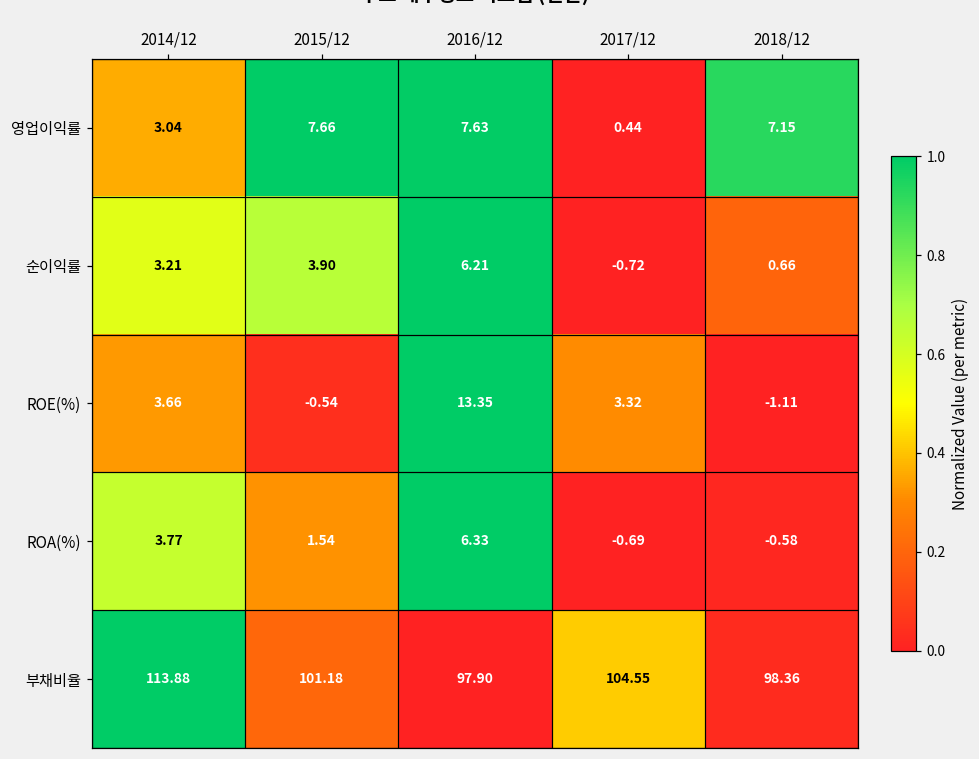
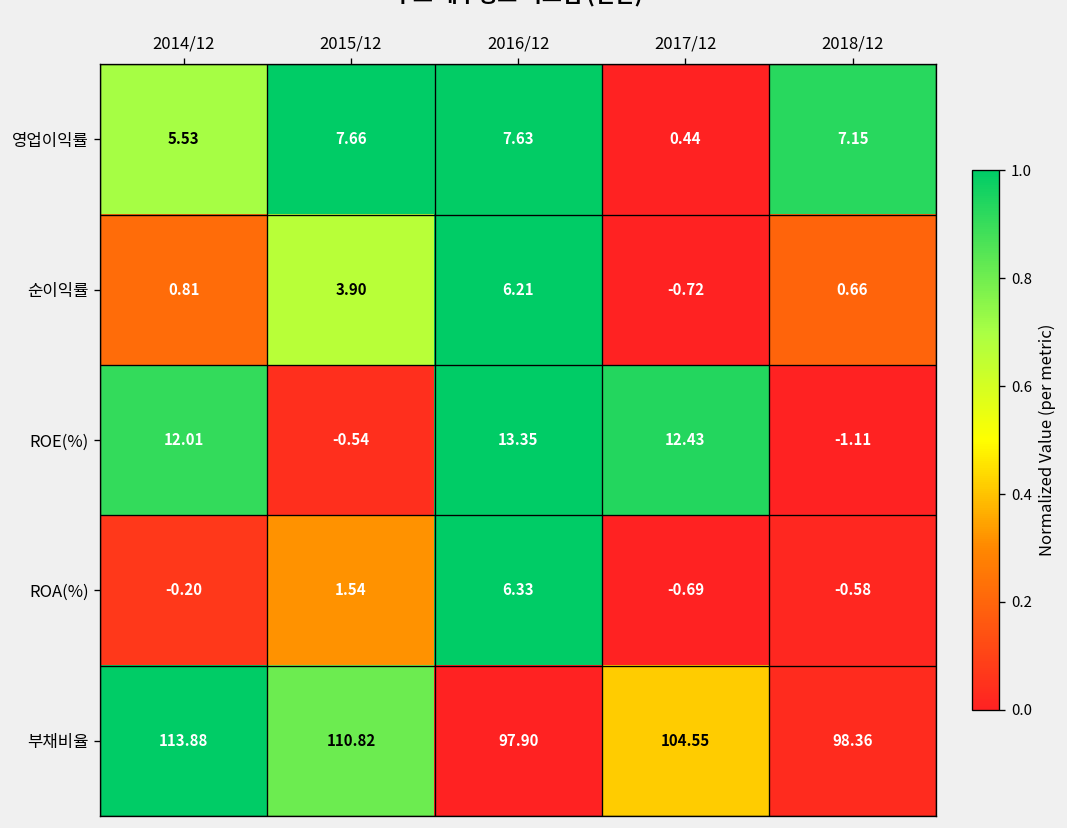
영업이익률, 2014/12: 3.04 -> 5.53
순이익률, 2014/12: 3.21 -> 0.81
ROE(%), 2014/12: 3.66 -> 12.01
ROE(%), 2017/12: 3.32 -> 12.43
ROA(%), 2014/12: 3.77 -> -0.20
부채비율, 2015/12: 101.18 -> 110.82
